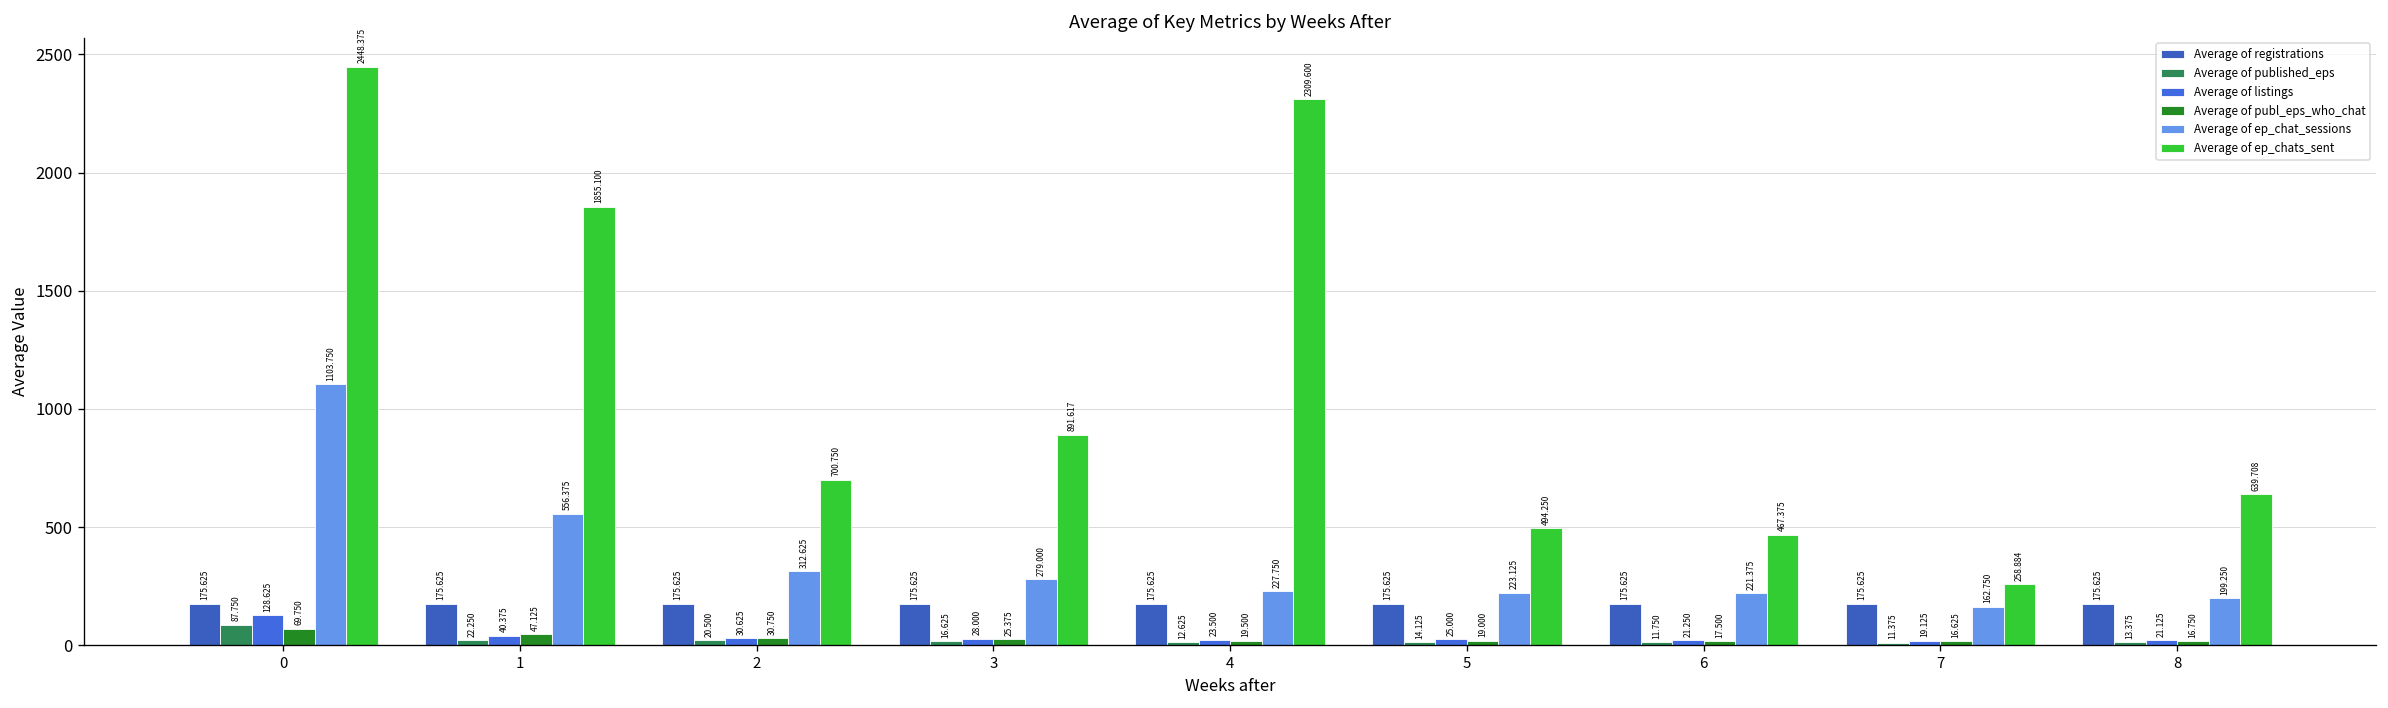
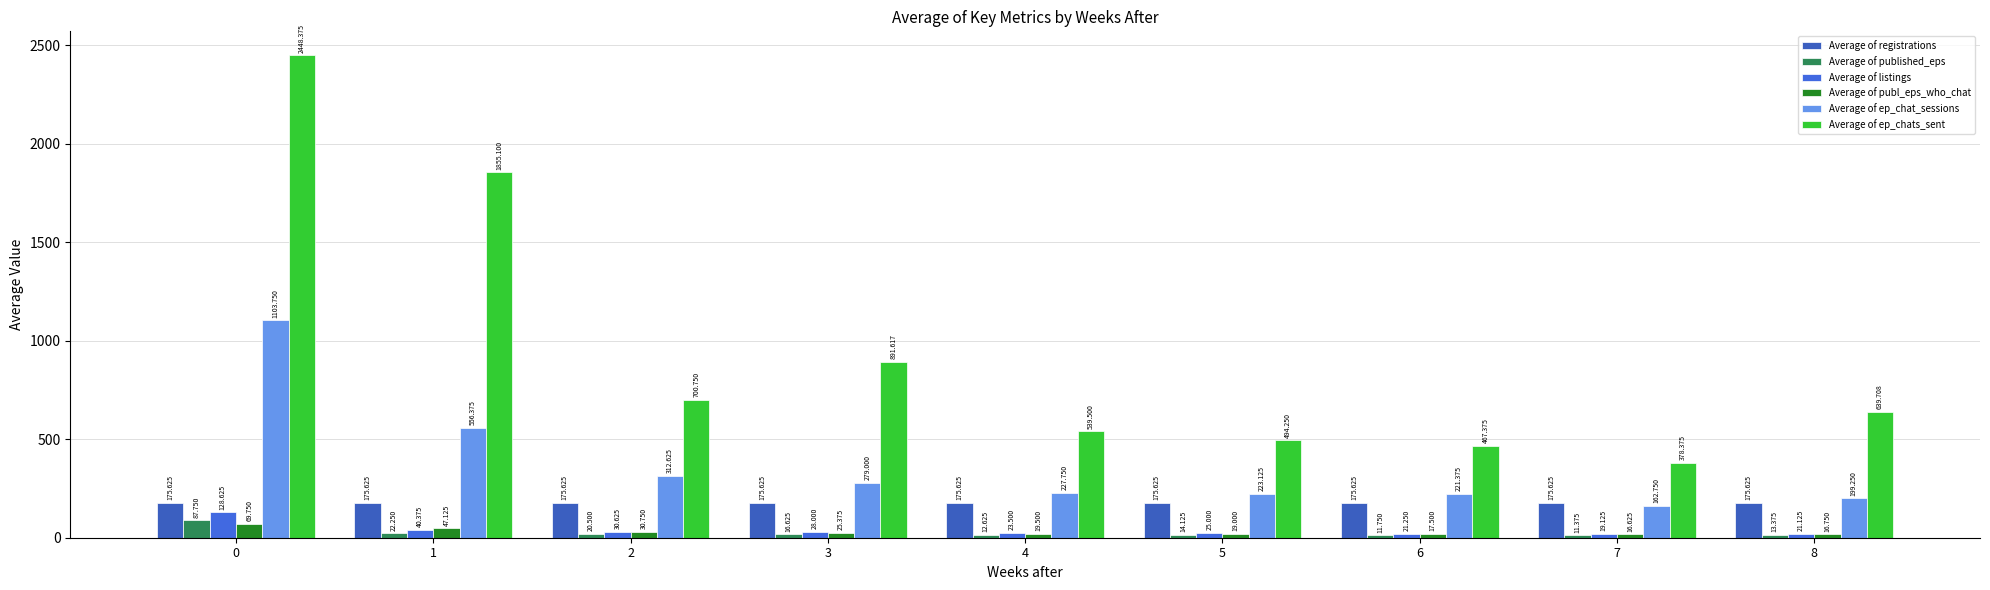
Average of ep_chats_sent, 4: 2309.600 -> 539.500
Average of ep_chats_sent, 7: 258.884 -> 378.375
